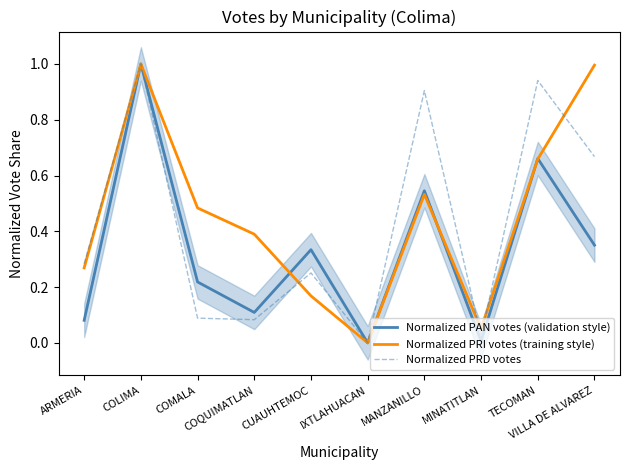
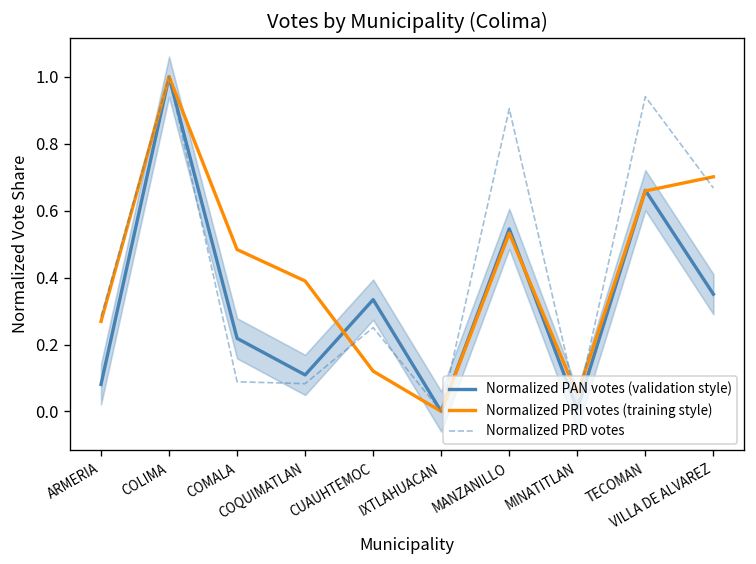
Normalized PRI votes (training style), CUAUHTEMOC: 0.17 -> 0.12
Normalized PRI votes (training style), VILLA DE ALVAREZ: 1.00 -> 0.70
